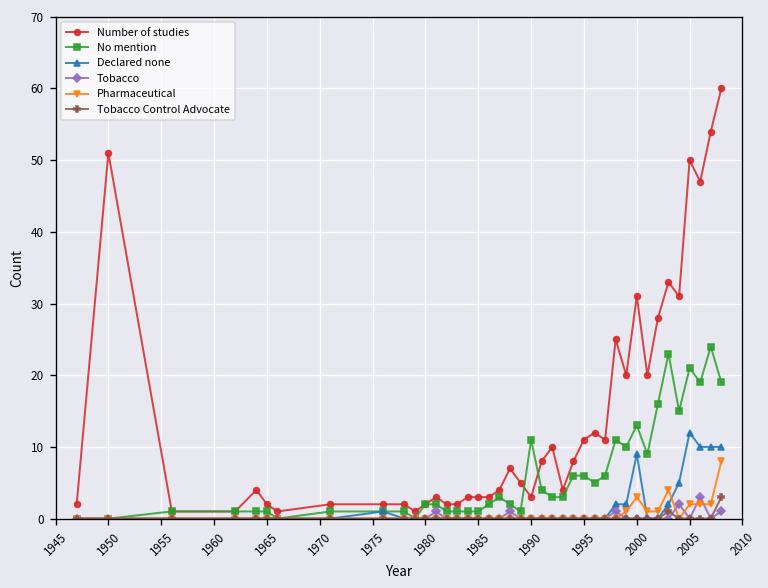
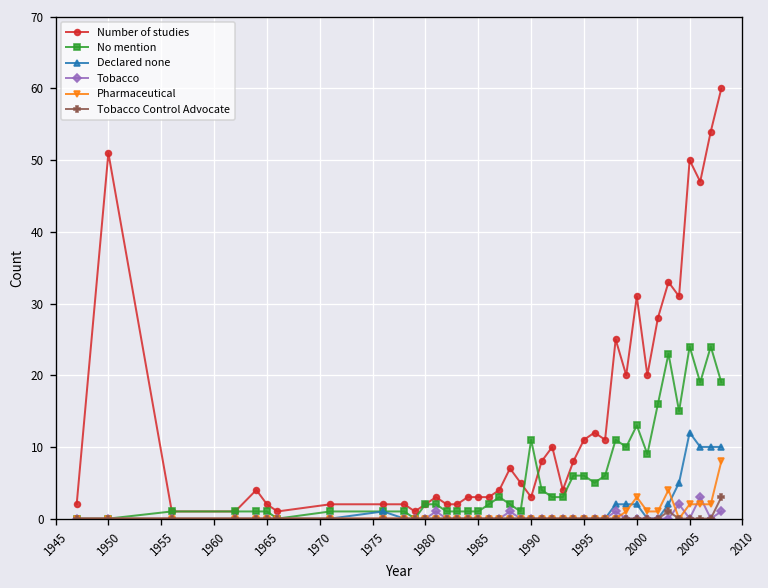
Declared none, 2000: 9 -> 2
No mention, 2005: 21 -> 24
